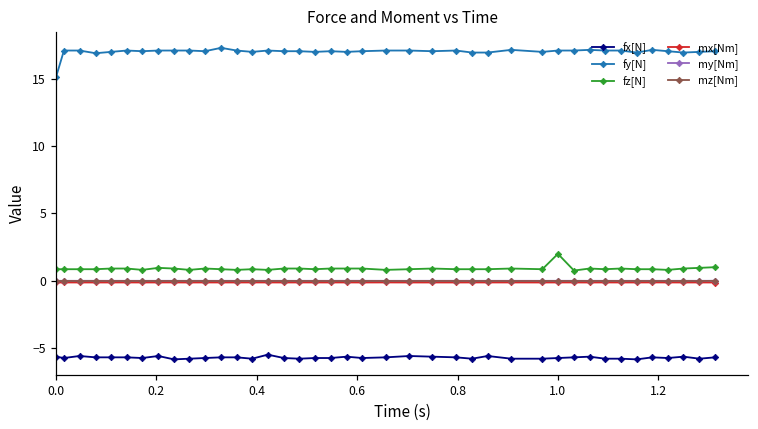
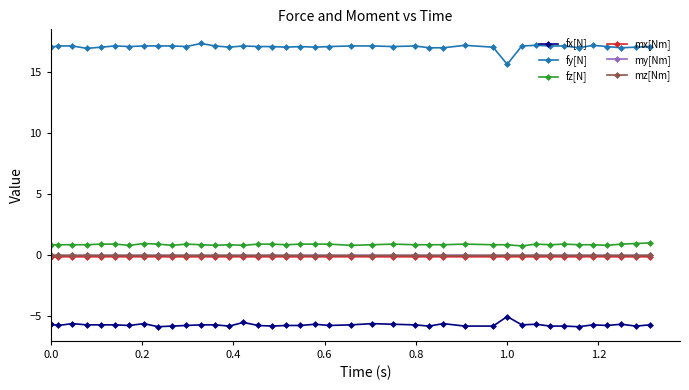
fy[N], 0.0: 15.1 -> 17.0
fx[N], 1.0: -5.8 -> -5.0
fy[N], 1.0: 17.1 -> 15.6
fz[N], 1.0: 2.0 -> 0.9
